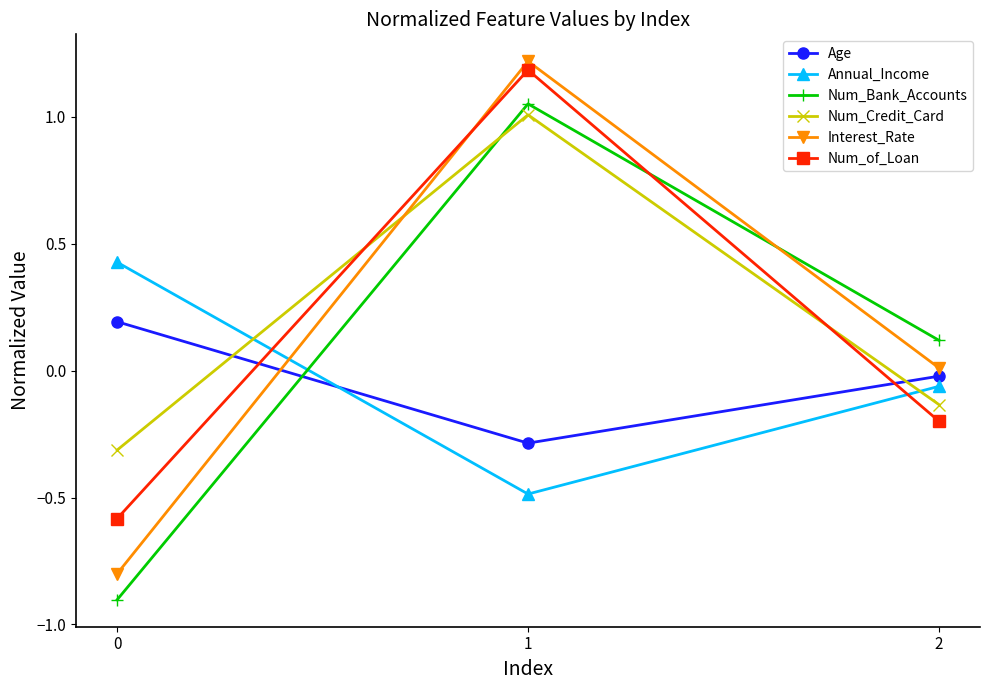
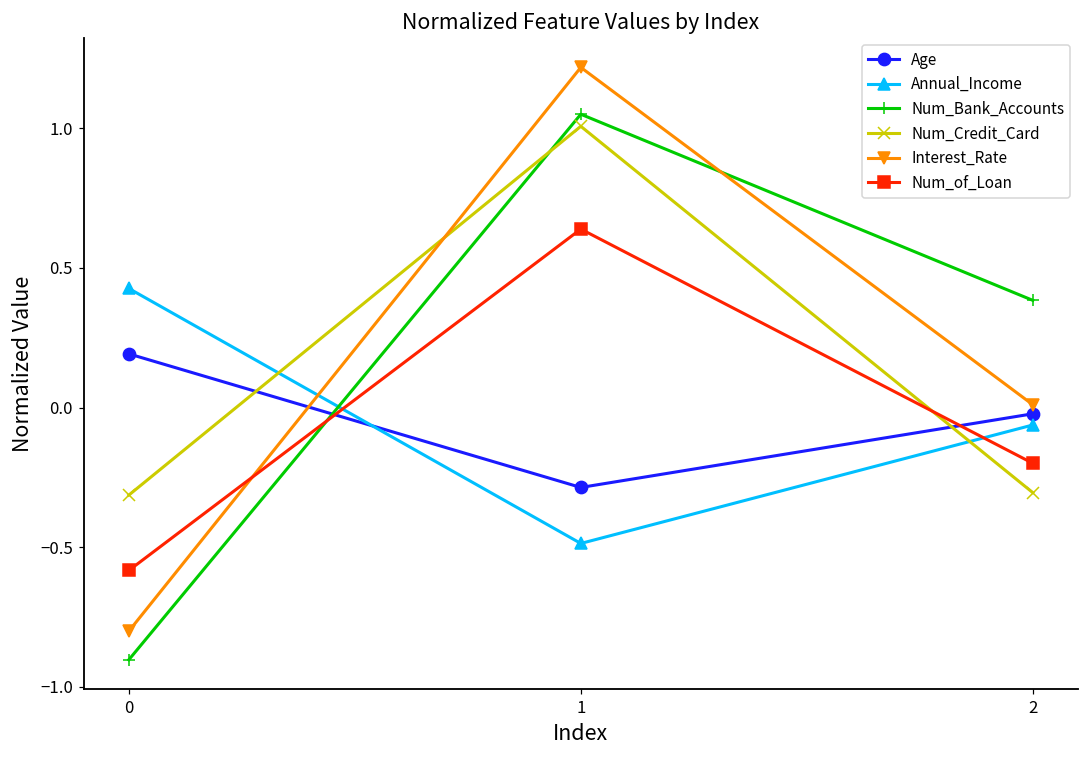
Num_of_Loan, 1: 1.18 -> 0.64
Num_Bank_Accounts, 2: 0.12 -> 0.38
Num_Credit_Card, 2: -0.13 -> -0.30
